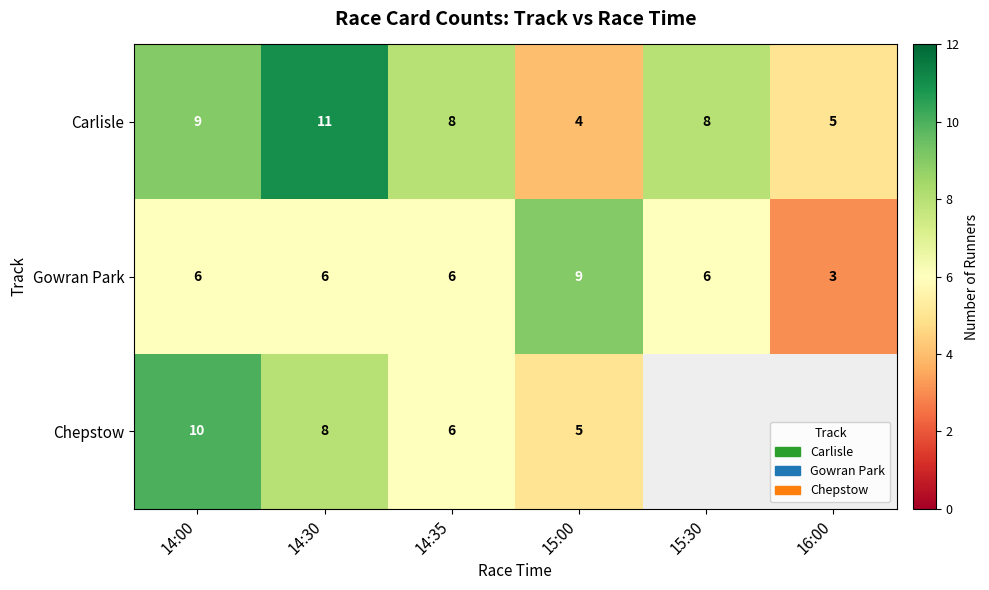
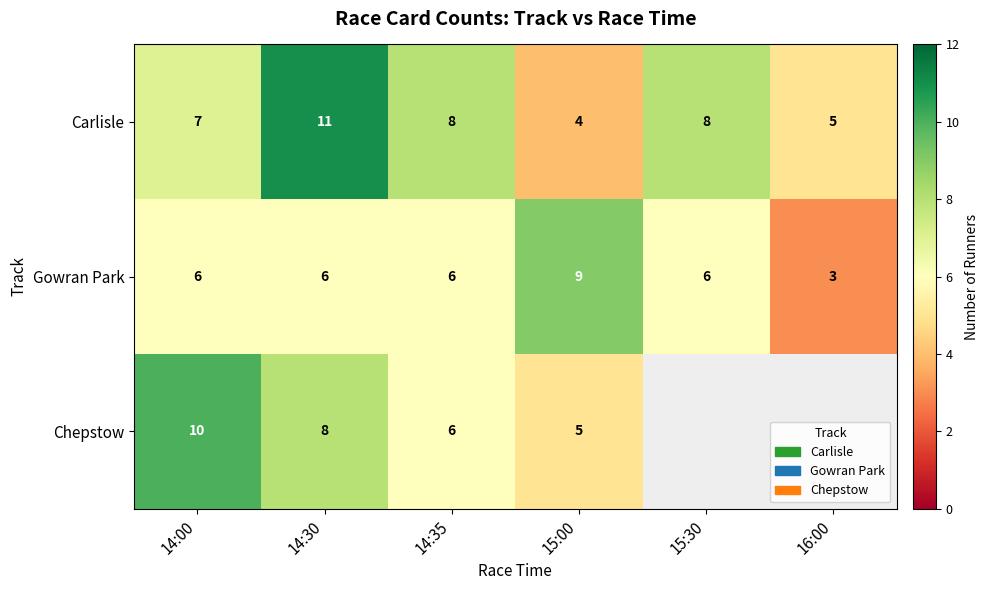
Carlisle, 14:00: 9 -> 7
